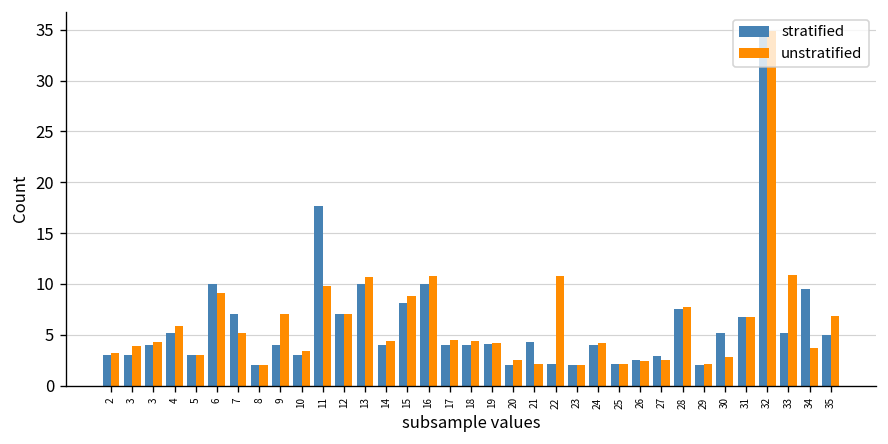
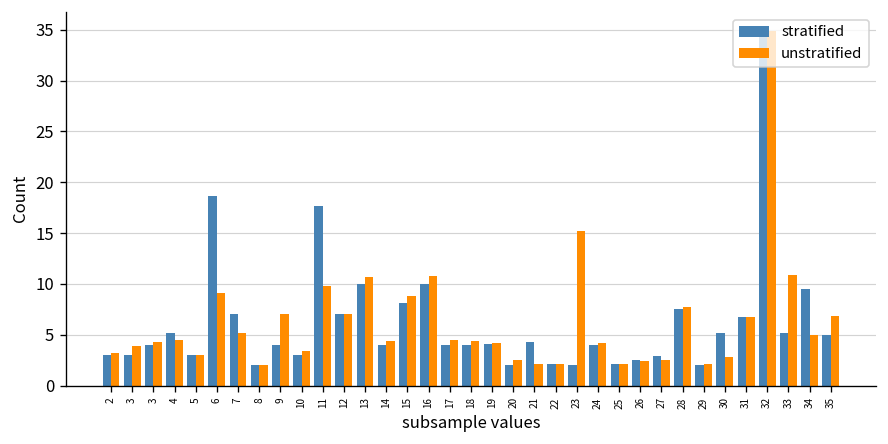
unstratified, 4: 6 -> 5
stratified, 6: 10 -> 19
unstratified, 22: 11 -> 2
unstratified, 23: 2 -> 15
unstratified, 34: 4 -> 5
